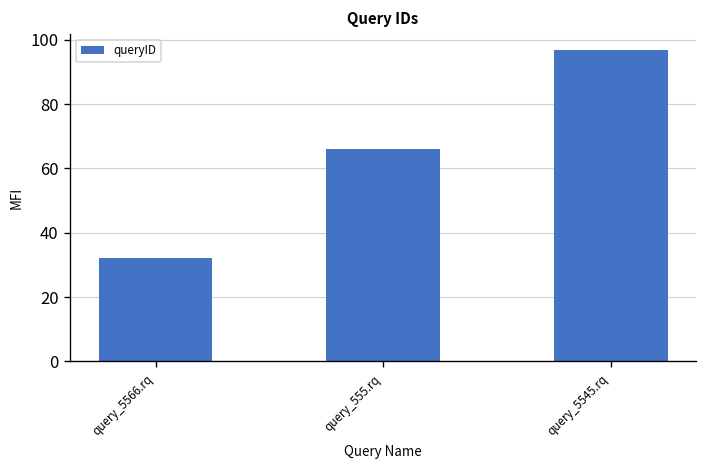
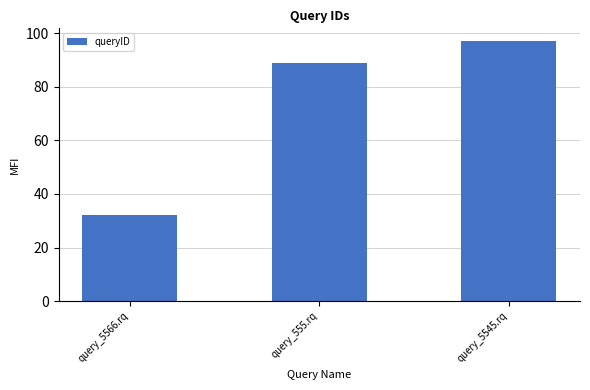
query_555.rq: 66 -> 89
